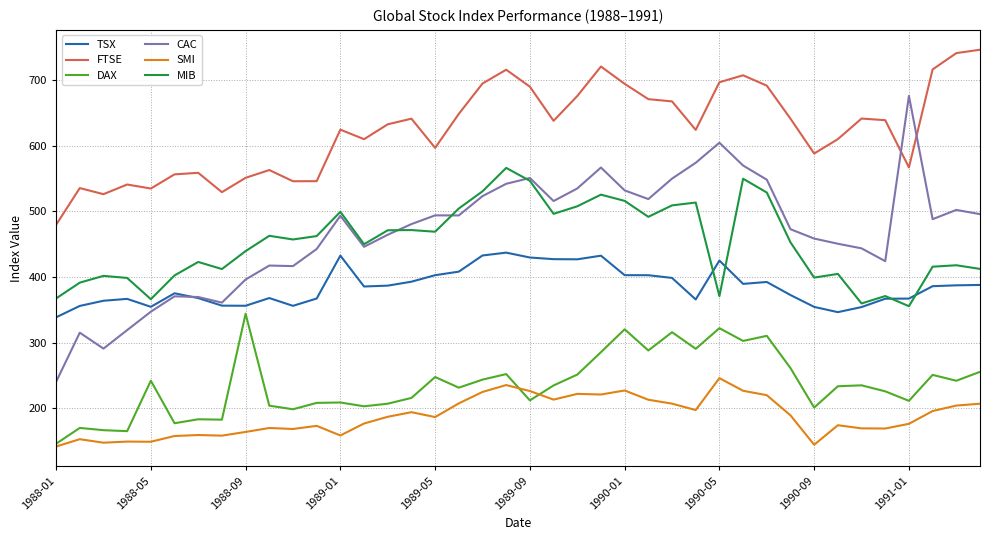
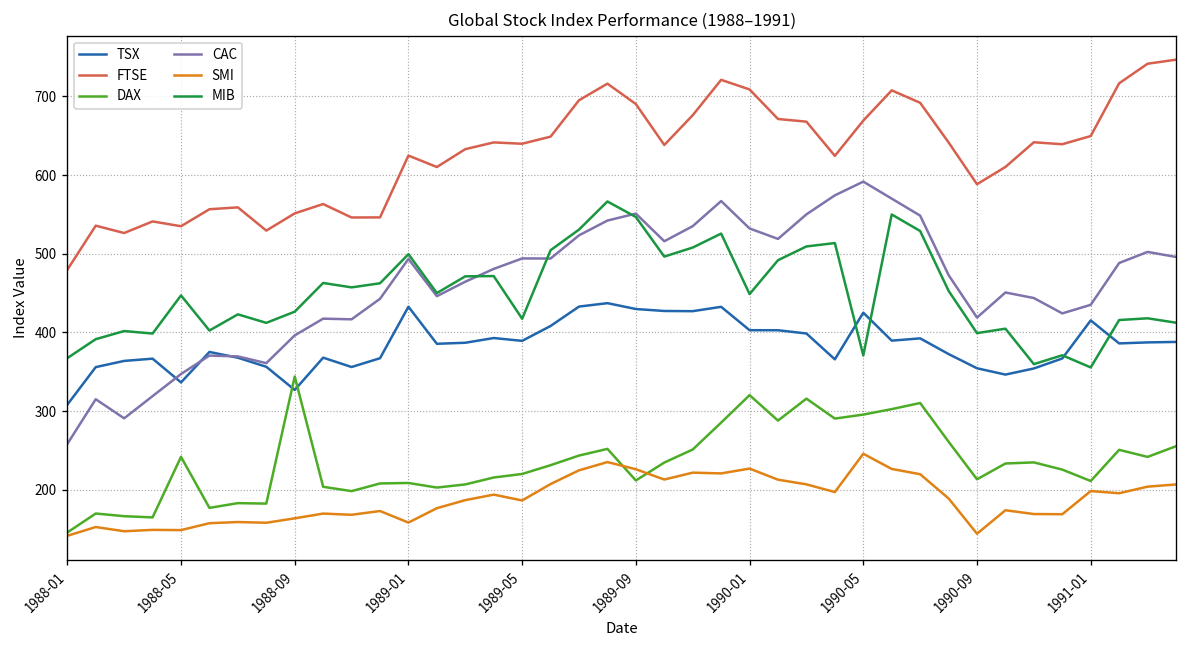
TSX, 1988-01: 340 -> 310
CAC, 1988-01: 240 -> 260
TSX, 1988-05: 350 -> 340
MIB, 1988-05: 370 -> 450
TSX, 1988-09: 360 -> 330
MIB, 1988-09: 440 -> 430
TSX, 1989-05: 400 -> 390
FTSE, 1989-05: 600 -> 640
DAX, 1989-05: 250 -> 220
MIB, 1989-05: 470 -> 420
FTSE, 1990-01: 690 -> 710
MIB, 1990-01: 520 -> 450
FTSE, 1990-05: 700 -> 670
DAX, 1990-05: 320 -> 300
CAC, 1990-05: 600 -> 590
DAX, 1990-09: 200 -> 210
CAC, 1990-09: 460 -> 420
TSX, 1991-01: 370 -> 420
FTSE, 1991-01: 570 -> 650
CAC, 1991-01: 680 -> 440
SMI, 1991-01: 180 -> 200
